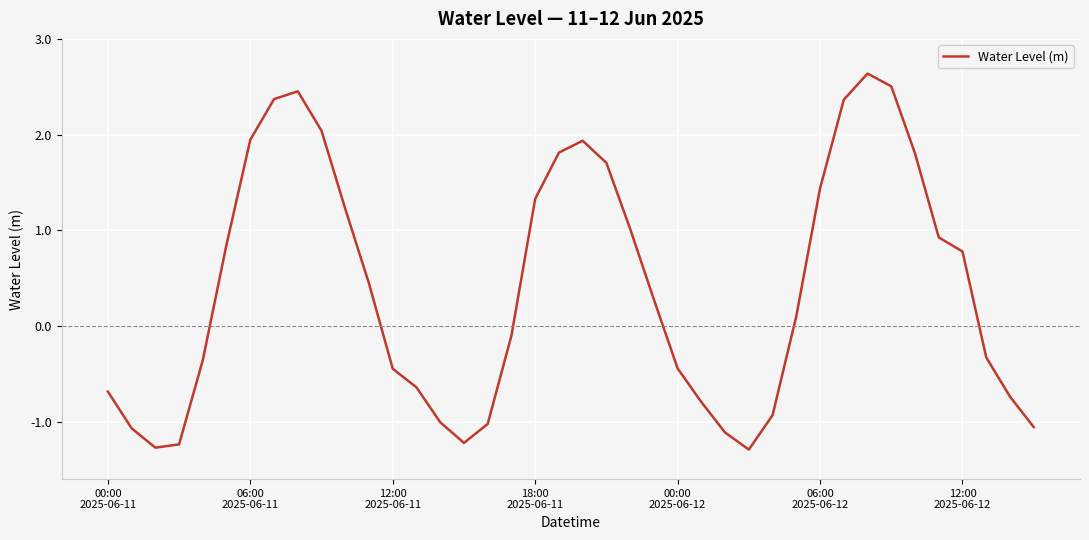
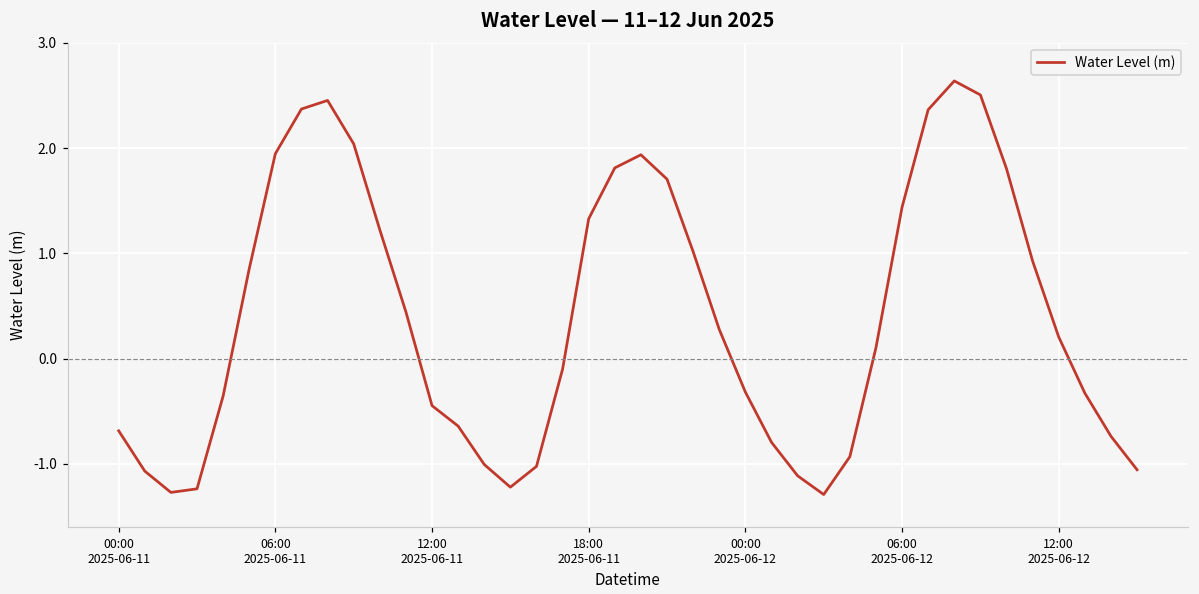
00:00 2025-06-12: -0.4 -> -0.3
12:00 2025-06-12: 0.8 -> 0.2
